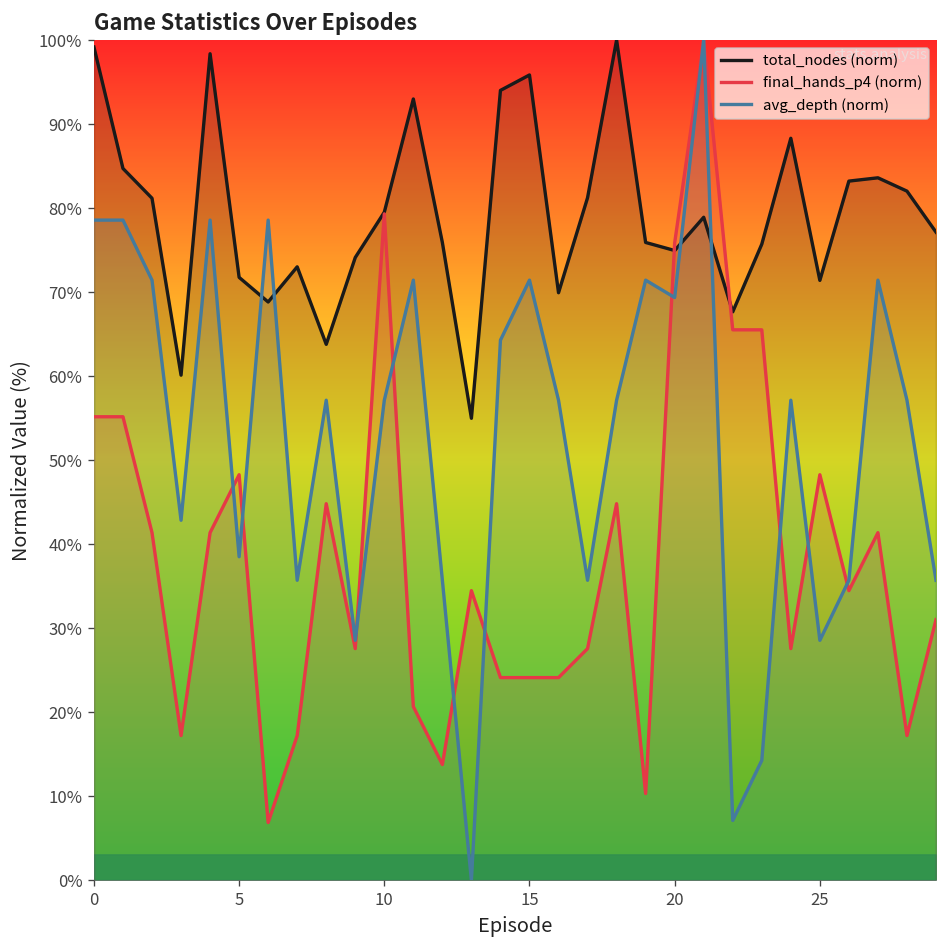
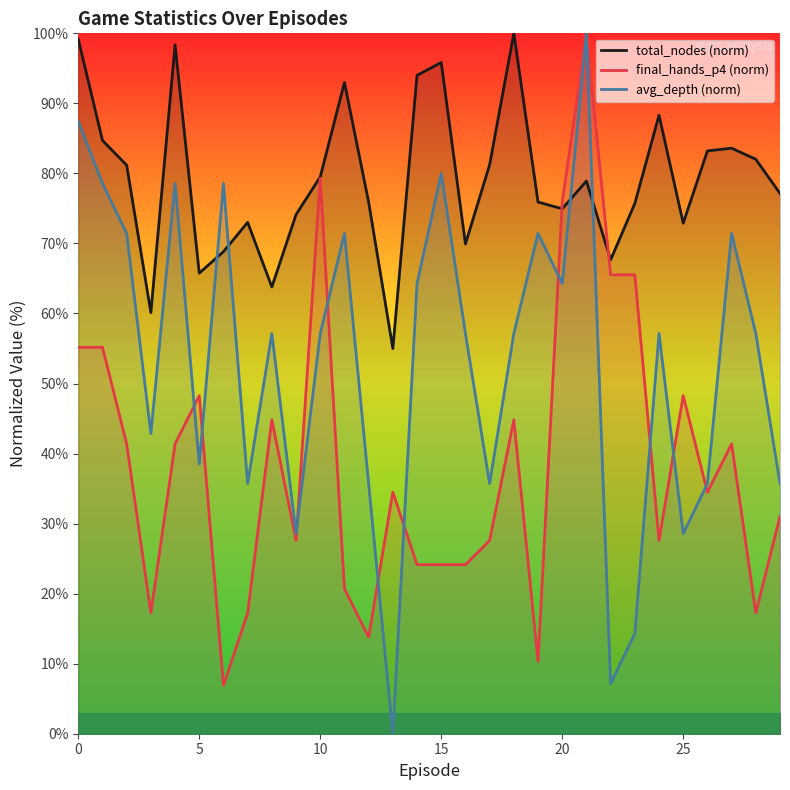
avg_depth (norm), 0: 79% -> 87%
total_nodes (norm), 5: 72% -> 66%
avg_depth (norm), 15: 71% -> 80%
avg_depth (norm), 20: 69% -> 64%
total_nodes (norm), 25: 71% -> 73%
